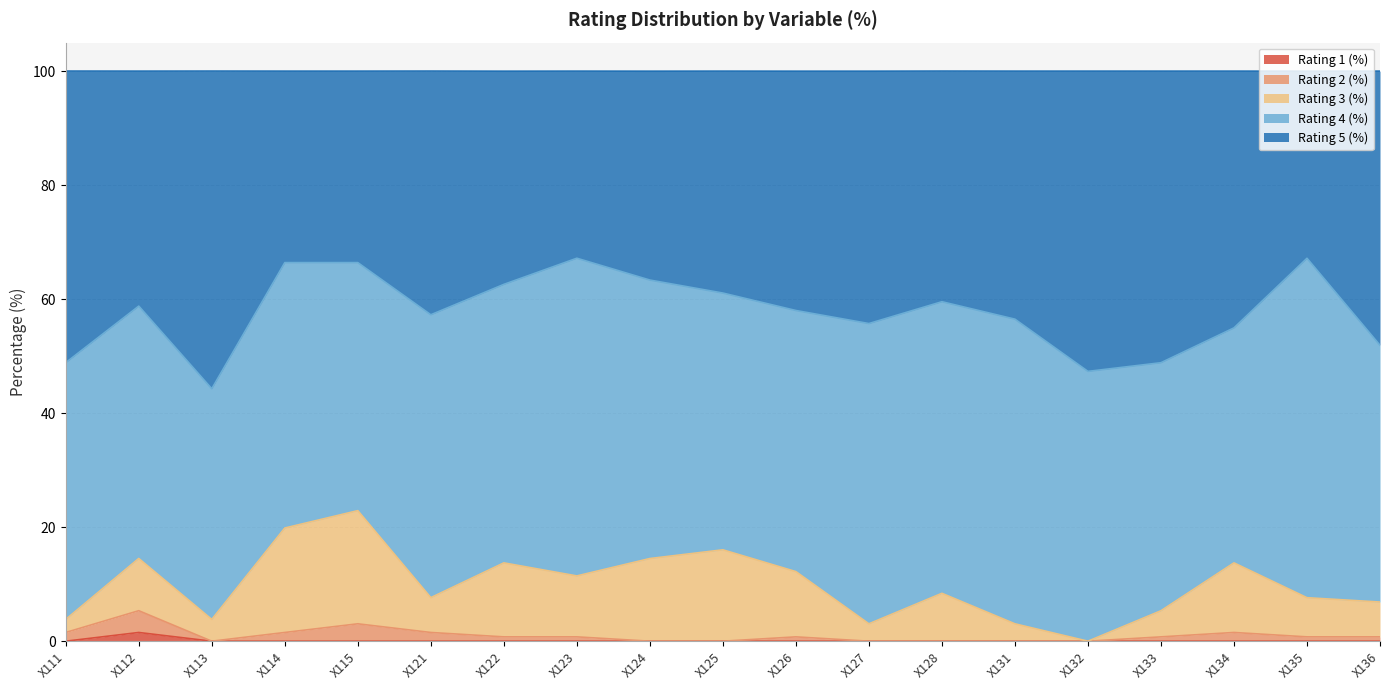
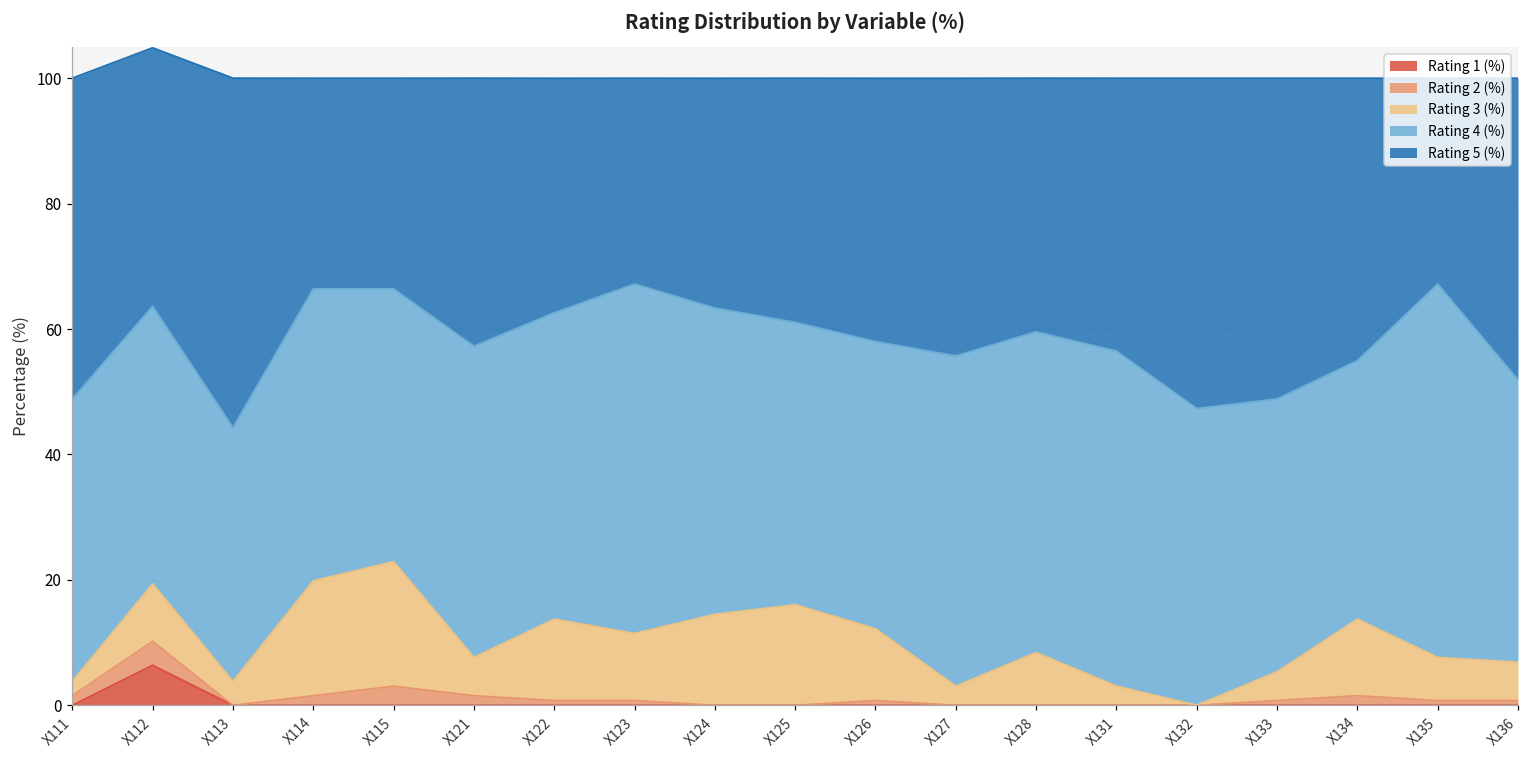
Rating 1 (%), X112: 2 -> 6
